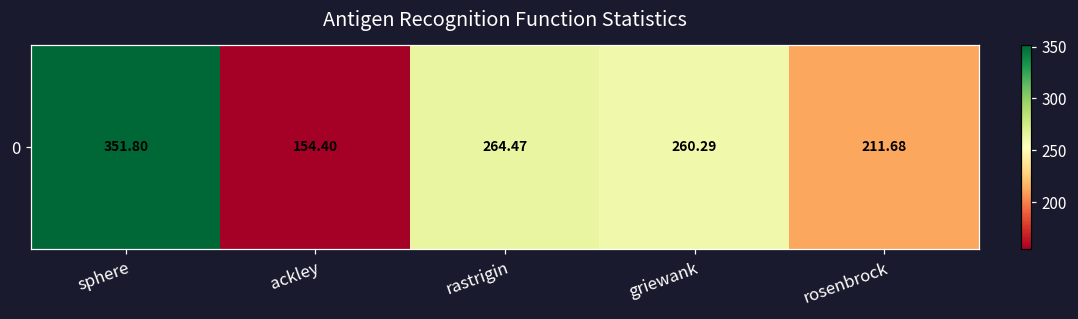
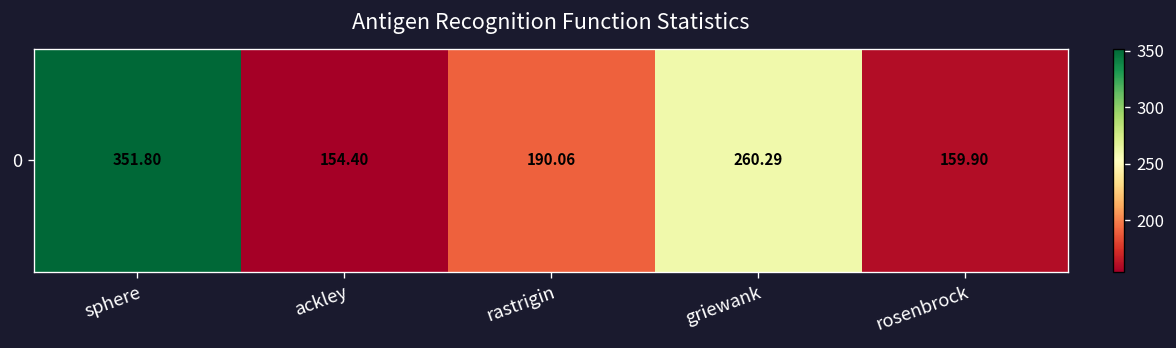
0, rastrigin: 264.47 -> 190.06
0, rosenbrock: 211.68 -> 159.90
